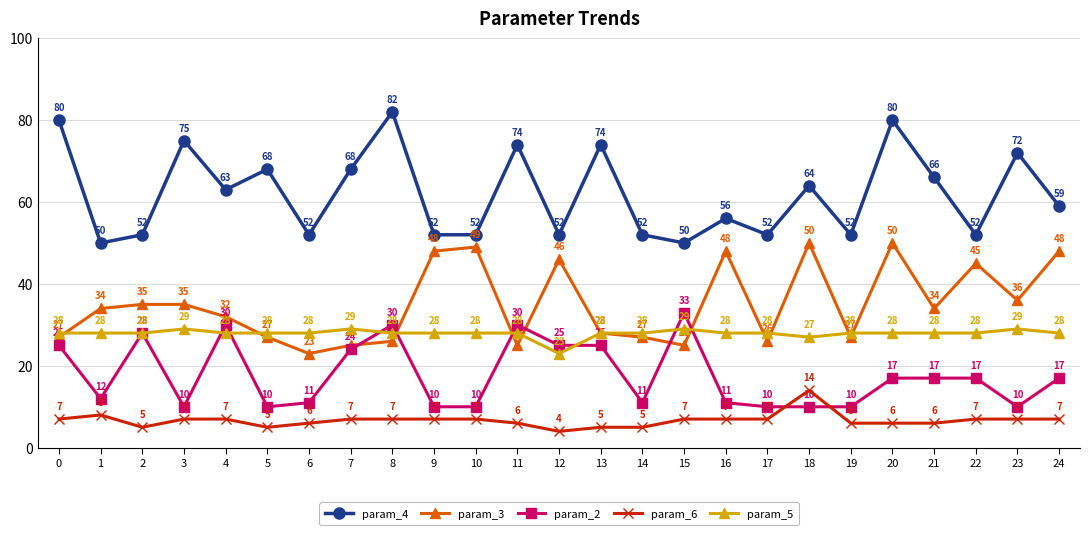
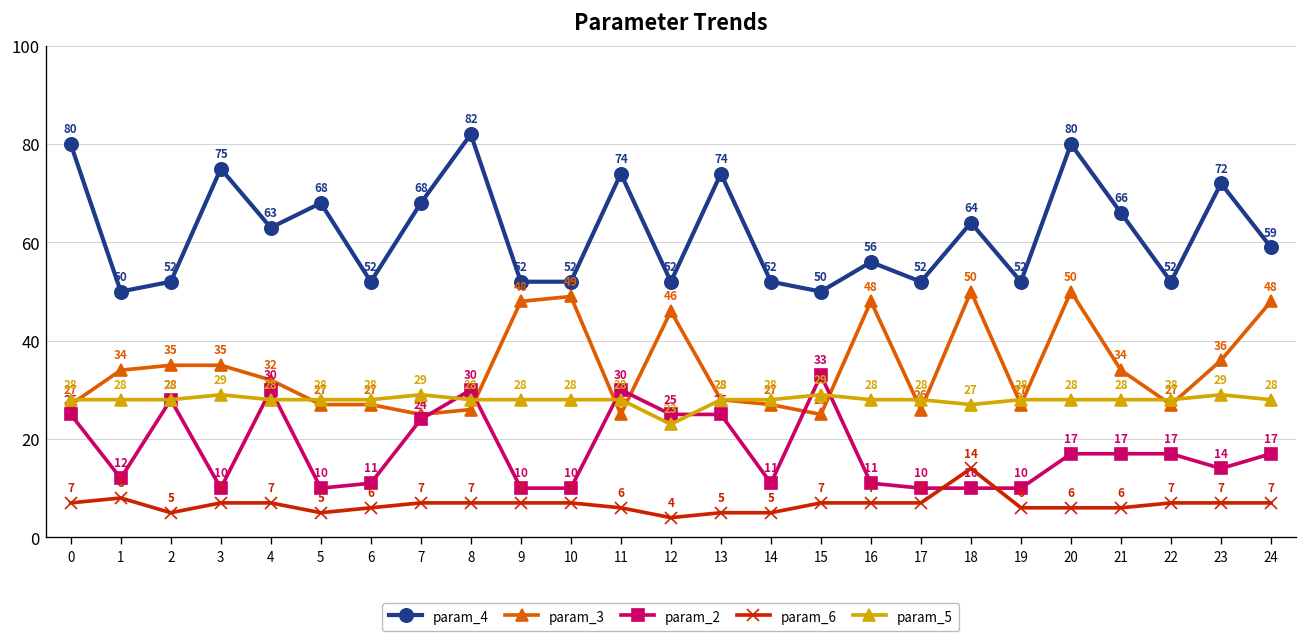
param_3, 6: 23 -> 27
param_3, 22: 45 -> 27
param_2, 23: 10 -> 14
